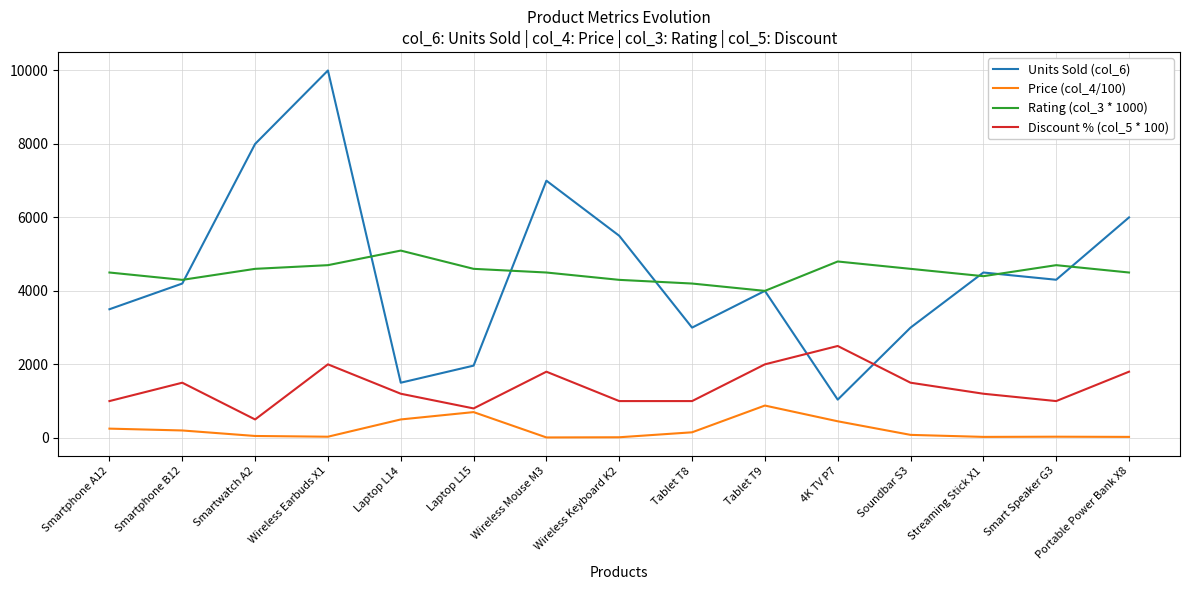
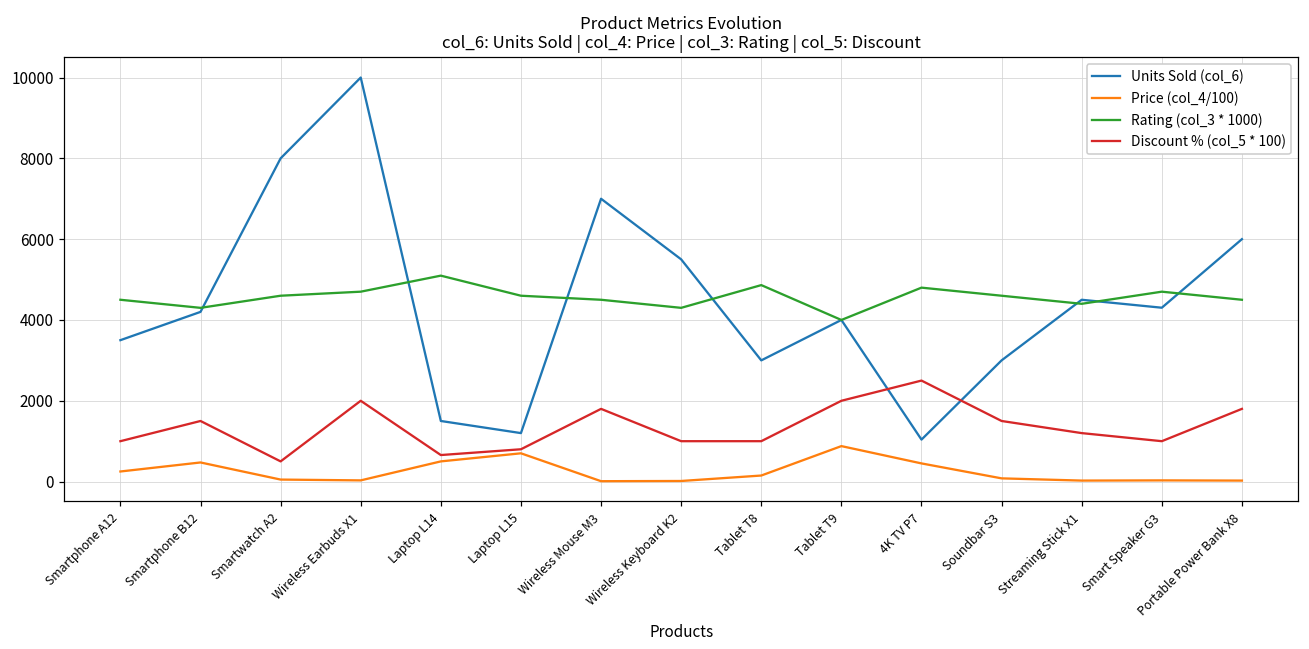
Price (col_4/100), Smartphone B12: 200 -> 500
Discount % (col_5 * 100), Laptop L14: 1200 -> 700
Units Sold (col_6), Laptop L15: 2000 -> 1200
Rating (col_3 * 1000), Tablet T8: 4200 -> 4900
